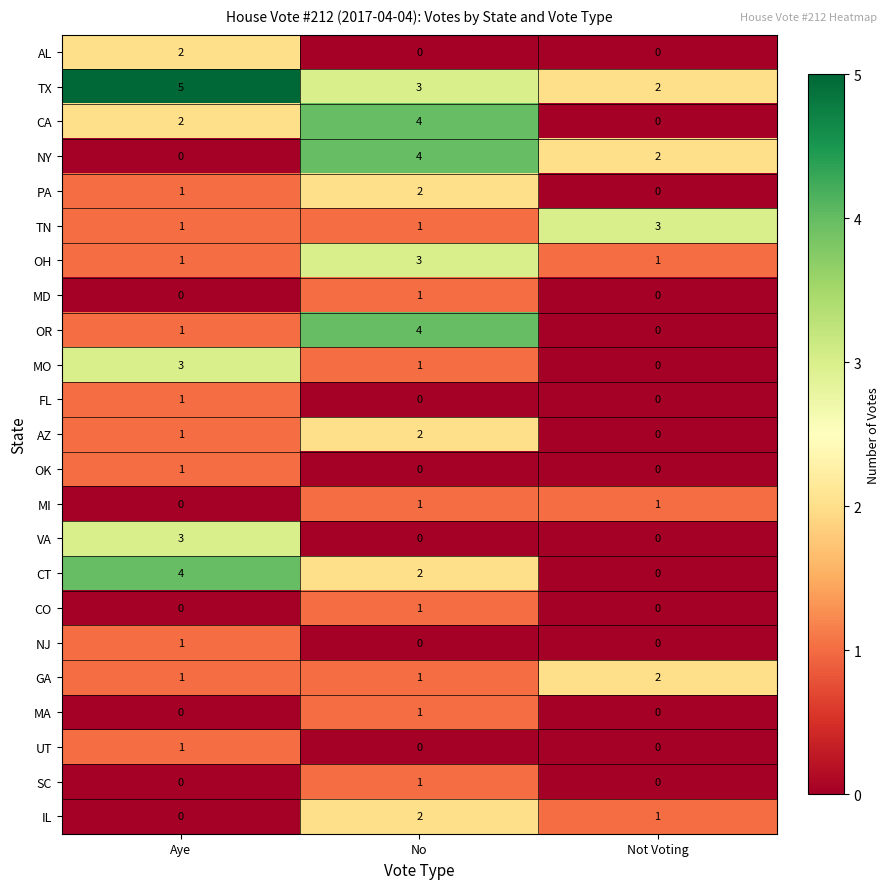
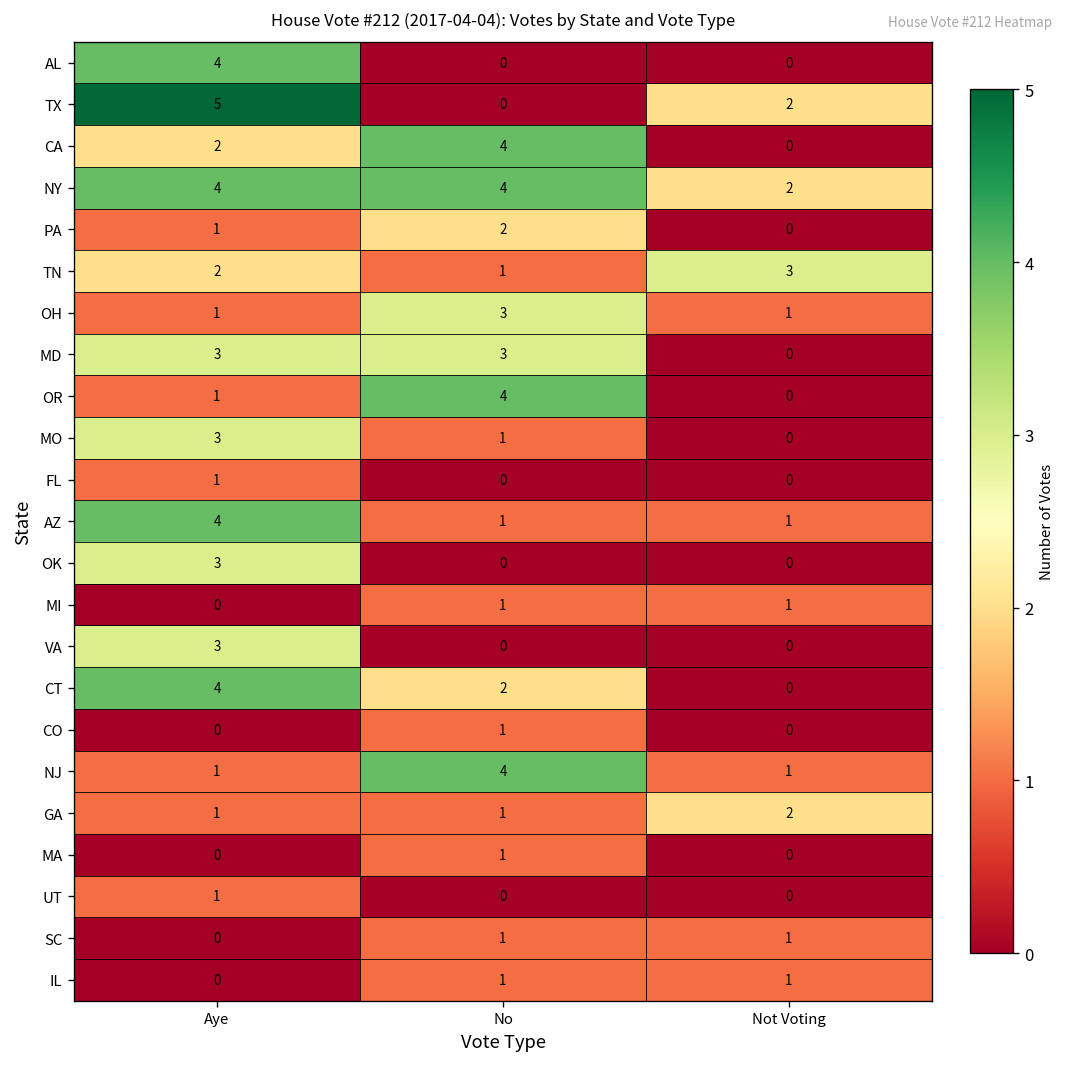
AL, Aye: 2 -> 4
TX, No: 3 -> 0
NY, Aye: 0 -> 4
TN, Aye: 1 -> 2
MD, Aye: 0 -> 3
MD, No: 1 -> 3
AZ, Aye: 1 -> 4
AZ, No: 2 -> 1
AZ, Not Voting: 0 -> 1
OK, Aye: 1 -> 3
NJ, No: 0 -> 4
NJ, Not Voting: 0 -> 1
SC, Not Voting: 0 -> 1
IL, No: 2 -> 1
